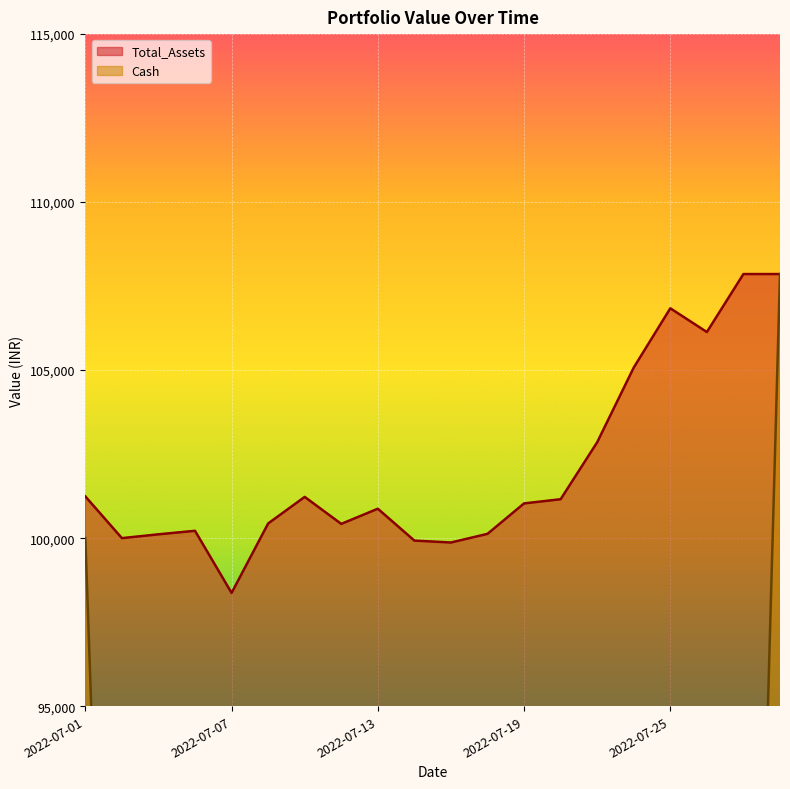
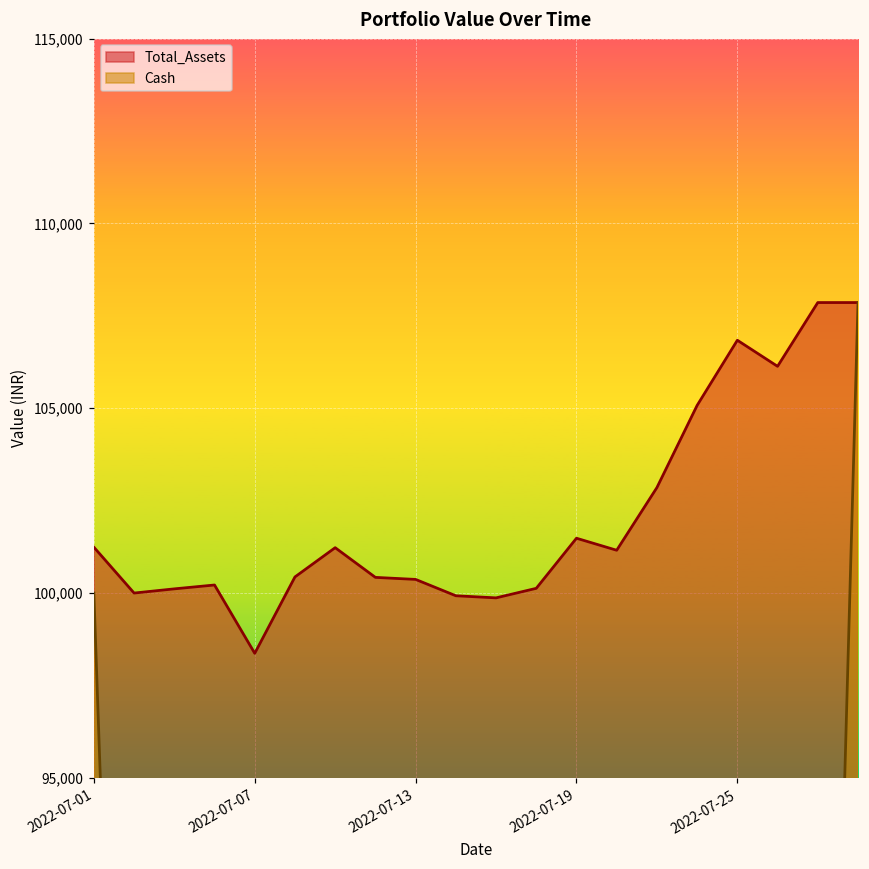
Total_Assets, 2022-07-13: 100,900 -> 100,400
Total_Assets, 2022-07-19: 101,000 -> 101,500
